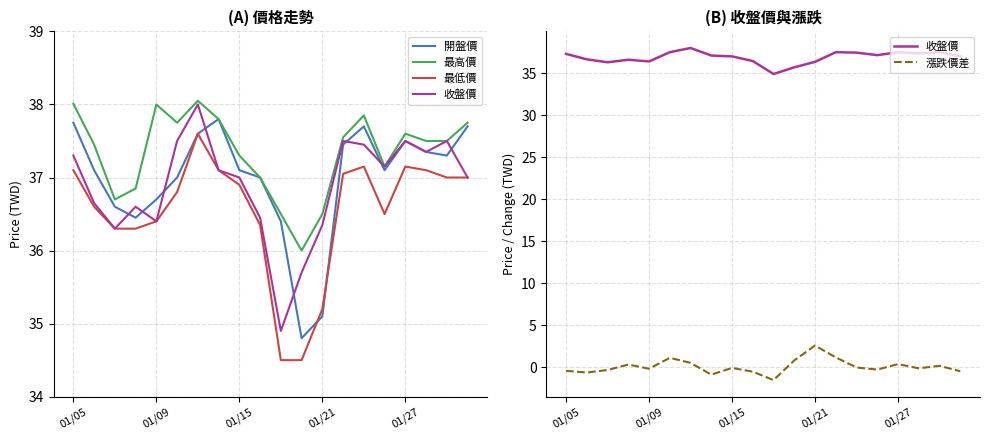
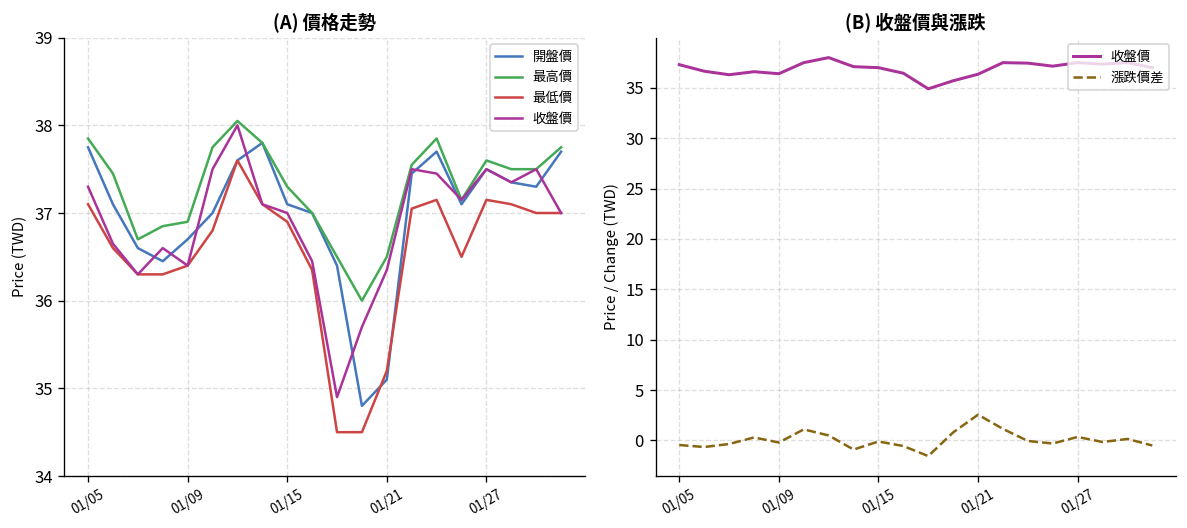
(A) 價格走勢, 最高價, 01/05: 38.0 -> 37.9
(A) 價格走勢, 最高價, 01/09: 38.0 -> 36.9
